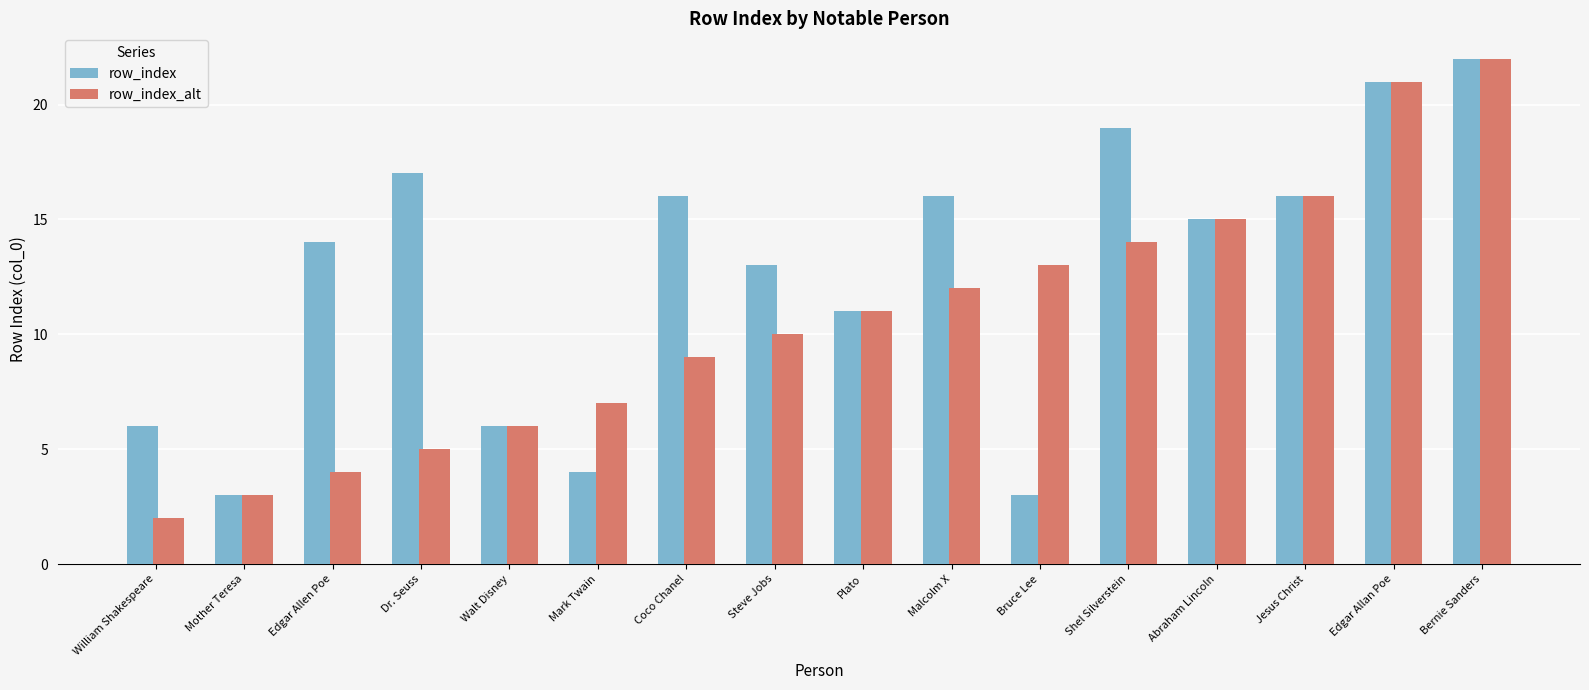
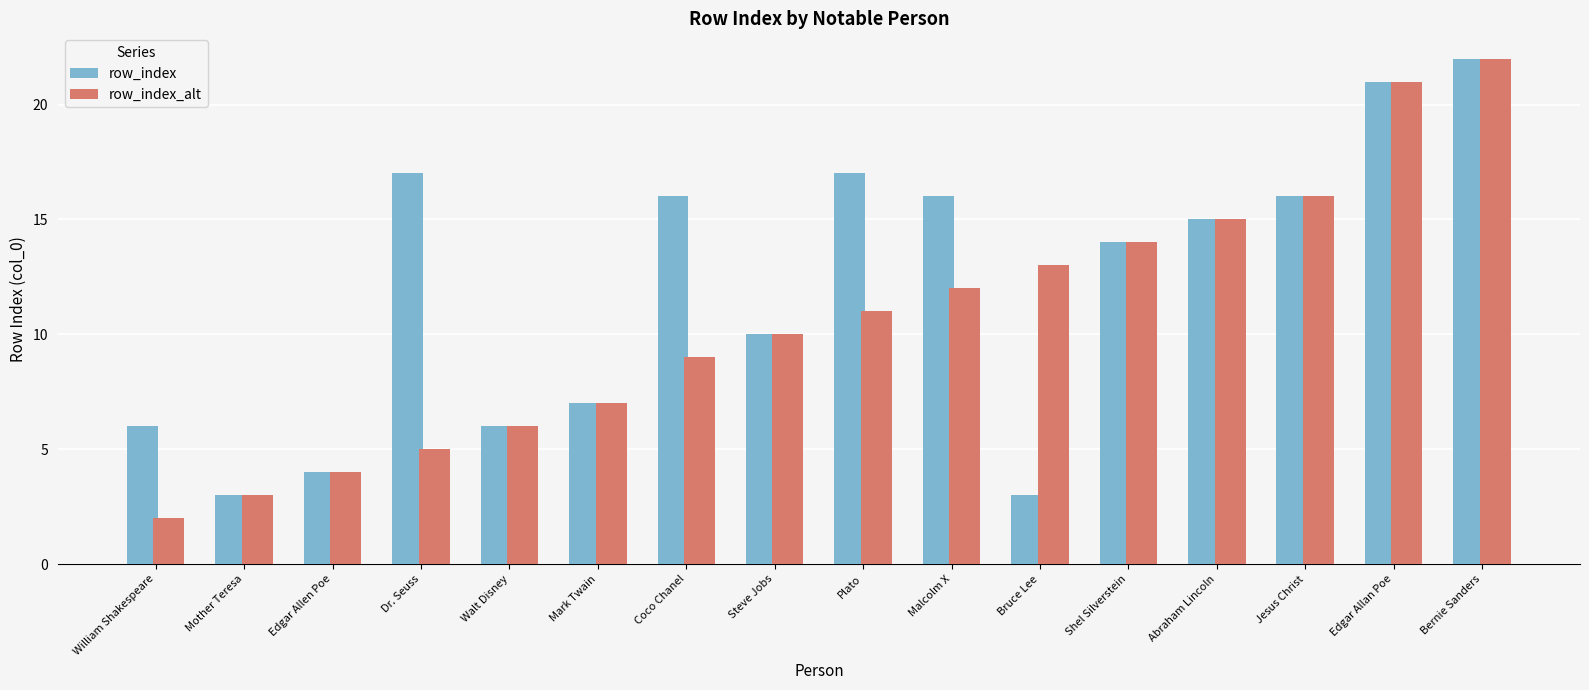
row_index, Edgar Allen Poe: 14 -> 4
row_index, Mark Twain: 4 -> 7
row_index, Steve Jobs: 13 -> 10
row_index, Plato: 11 -> 17
row_index, Shel Silverstein: 19 -> 14
